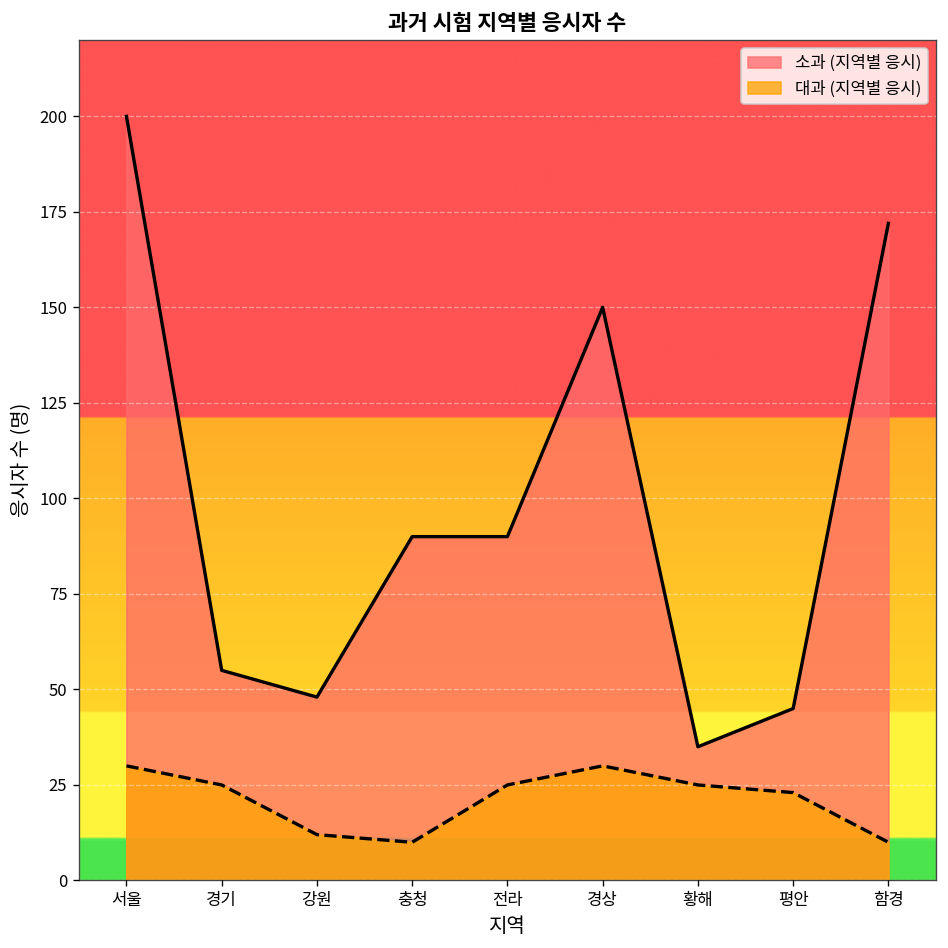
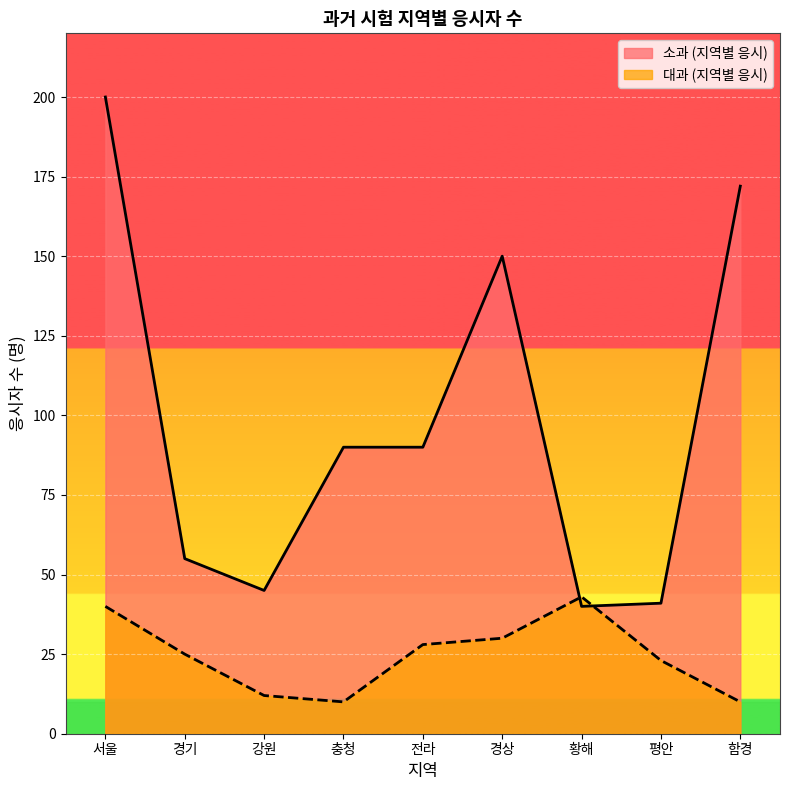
대과 (지역별 응시), 서울: 30 -> 40
소과 (지역별 응시), 강원: 48 -> 45
대과 (지역별 응시), 전라: 25 -> 28
소과 (지역별 응시), 황해: 35 -> 40
대과 (지역별 응시), 황해: 25 -> 43
소과 (지역별 응시), 평안: 45 -> 41
